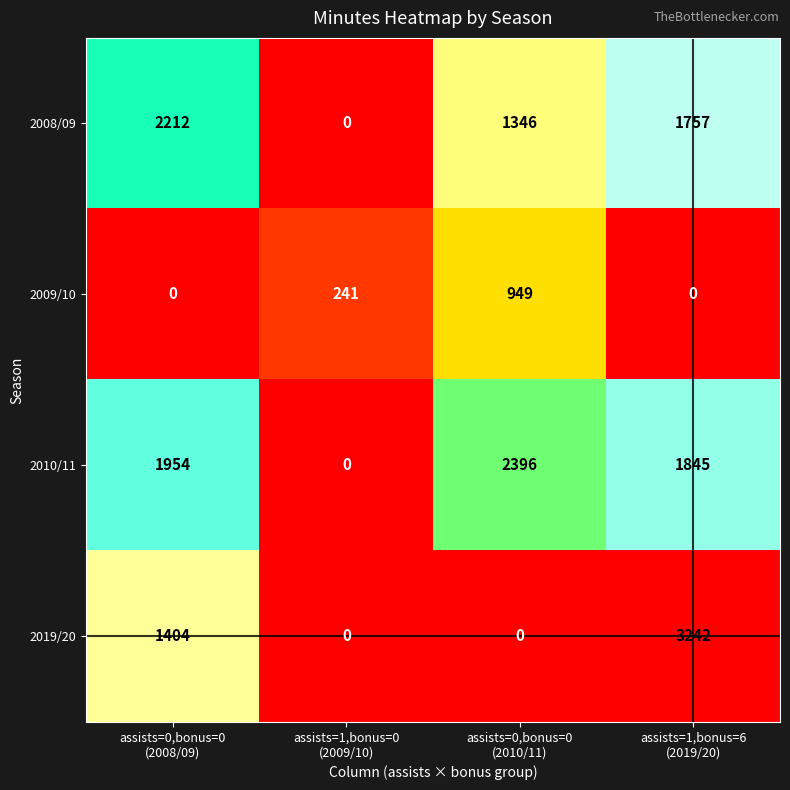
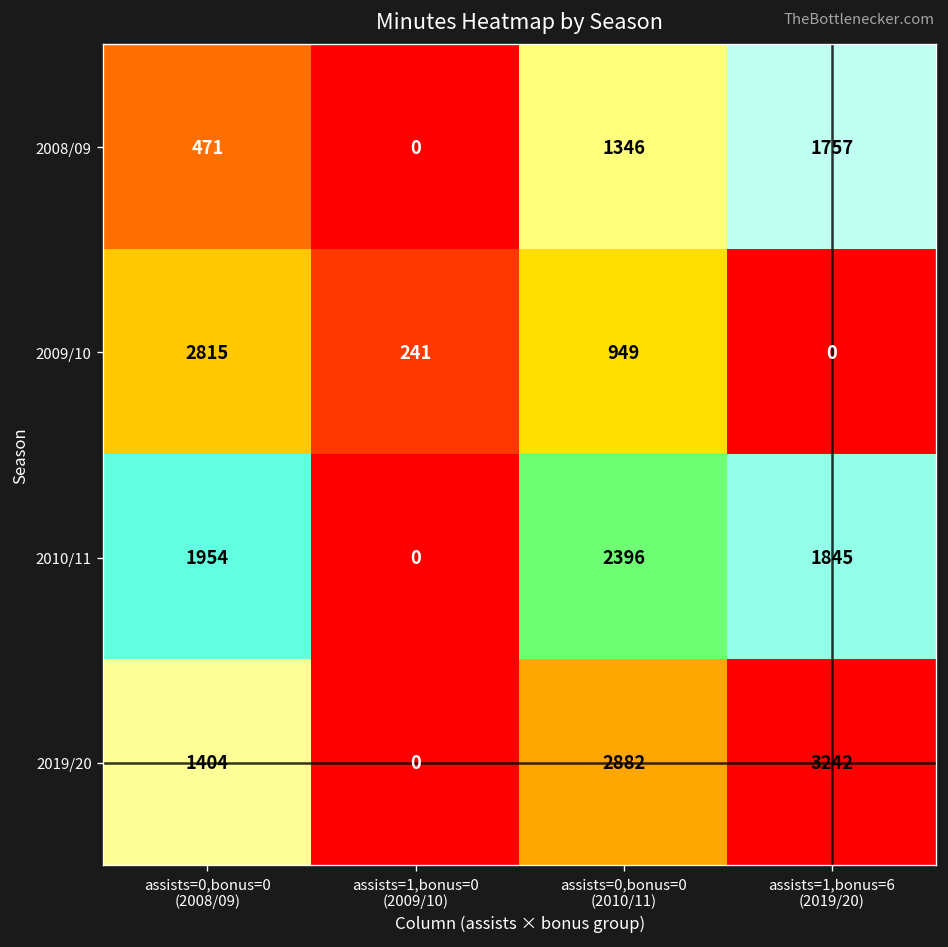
2008/09, assists=0,bonus=0 (2008/09): 2212 -> 471
2009/10, assists=0,bonus=0 (2008/09): 0 -> 2815
2019/20, assists=0,bonus=0 (2010/11): 0 -> 2882
